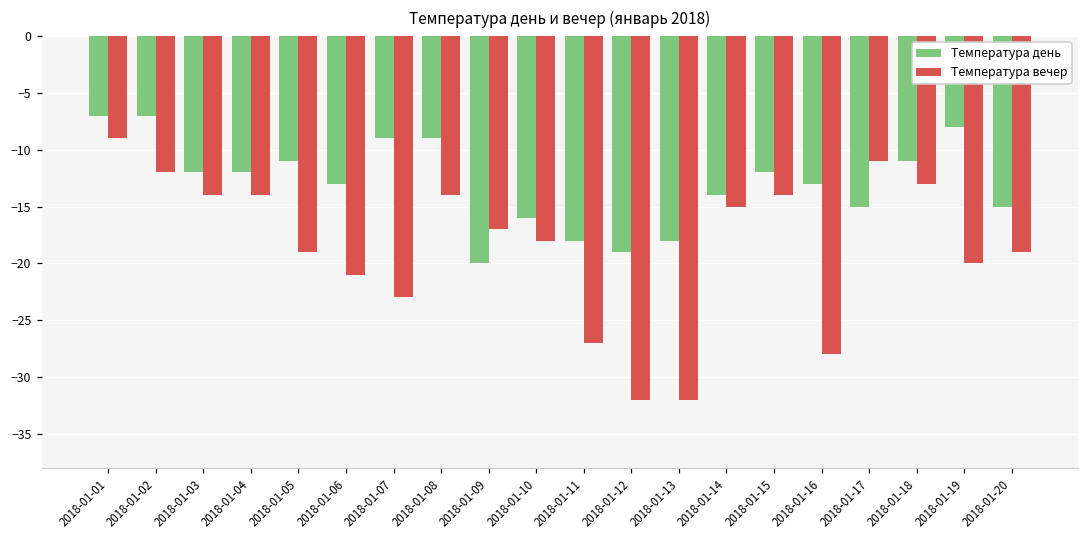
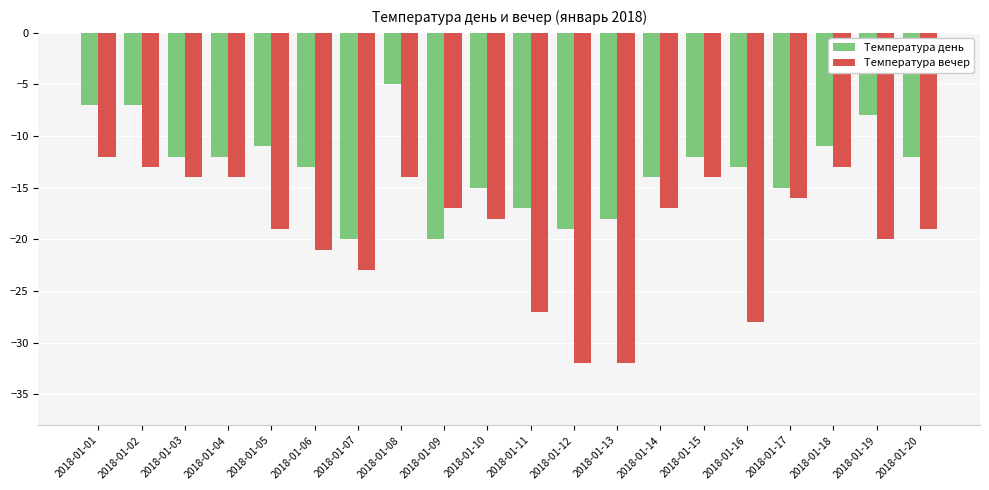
Температура вечер, 2018-01-01: -9 -> -12
Температура вечер, 2018-01-02: -12 -> -13
Температура день, 2018-01-07: -9 -> -20
Температура день, 2018-01-08: -9 -> -5
Температура день, 2018-01-10: -16 -> -15
Температура день, 2018-01-11: -18 -> -17
Температура вечер, 2018-01-14: -15 -> -17
Температура вечер, 2018-01-17: -11 -> -16
Температура день, 2018-01-20: -15 -> -12
